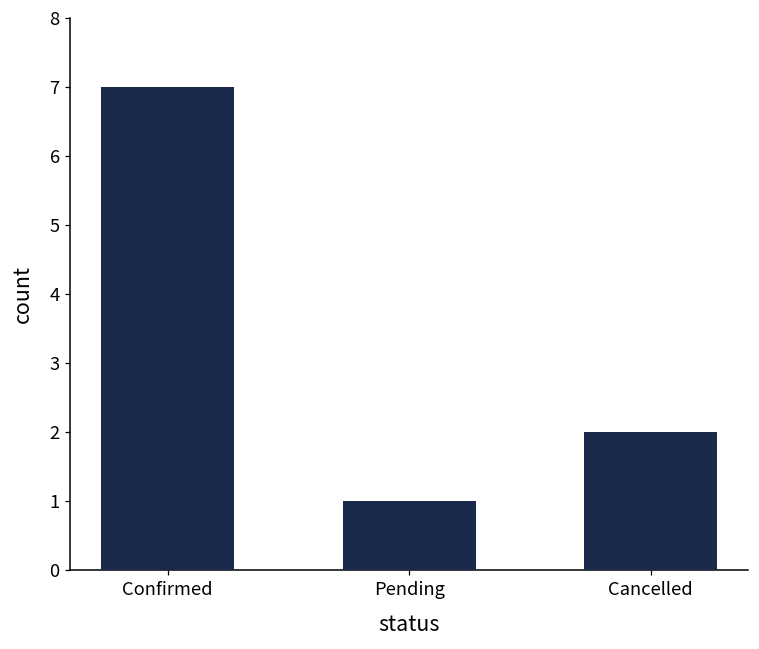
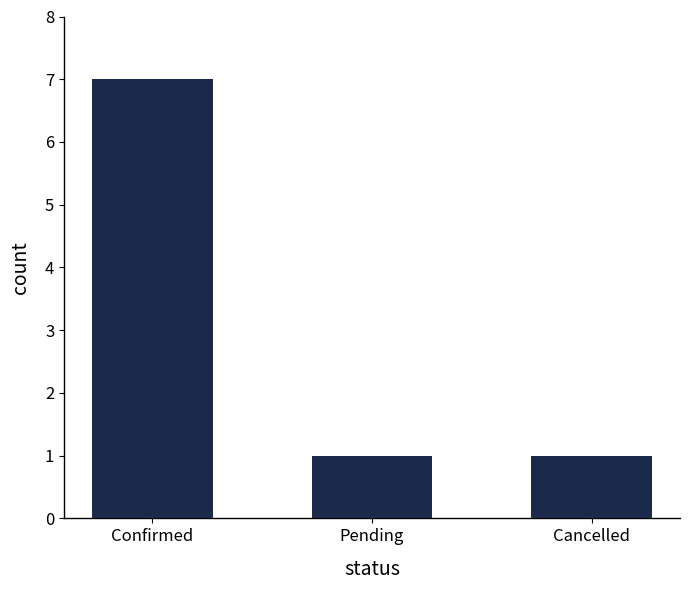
Cancelled: 2 -> 1
